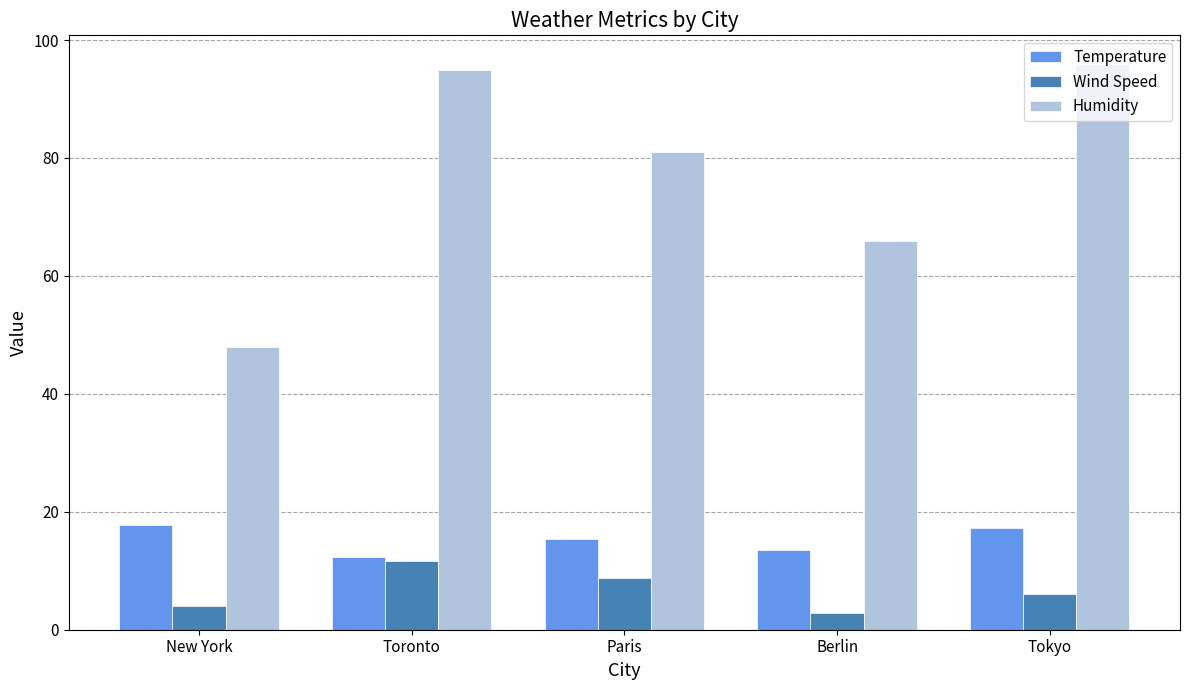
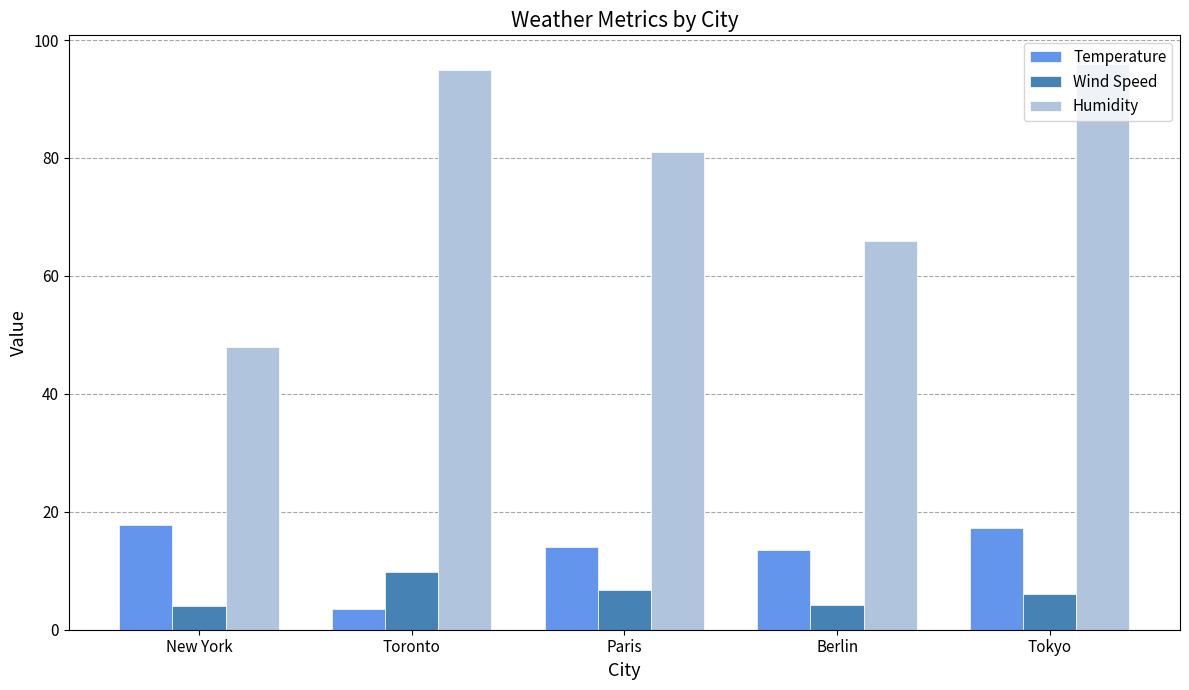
Temperature, Toronto: 12 -> 4
Wind Speed, Toronto: 12 -> 10
Temperature, Paris: 15 -> 14
Wind Speed, Paris: 9 -> 7
Wind Speed, Berlin: 3 -> 4
